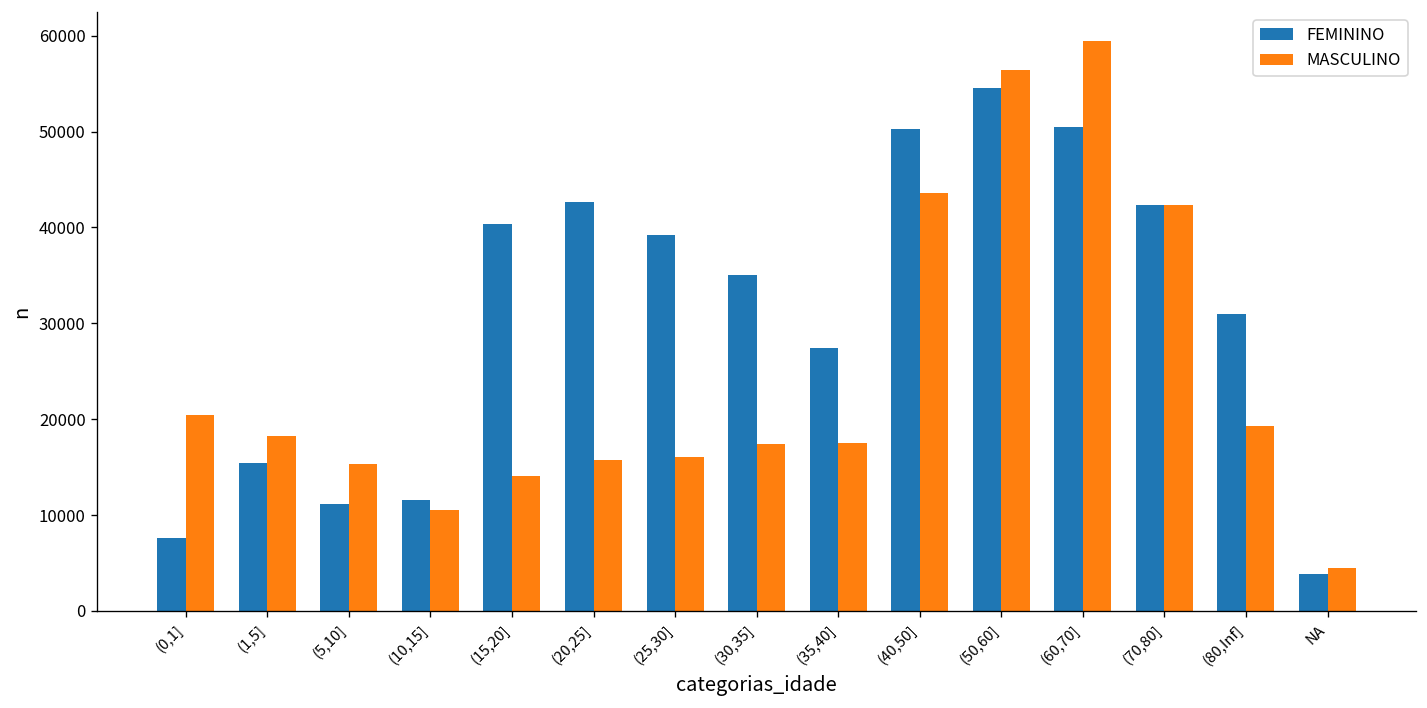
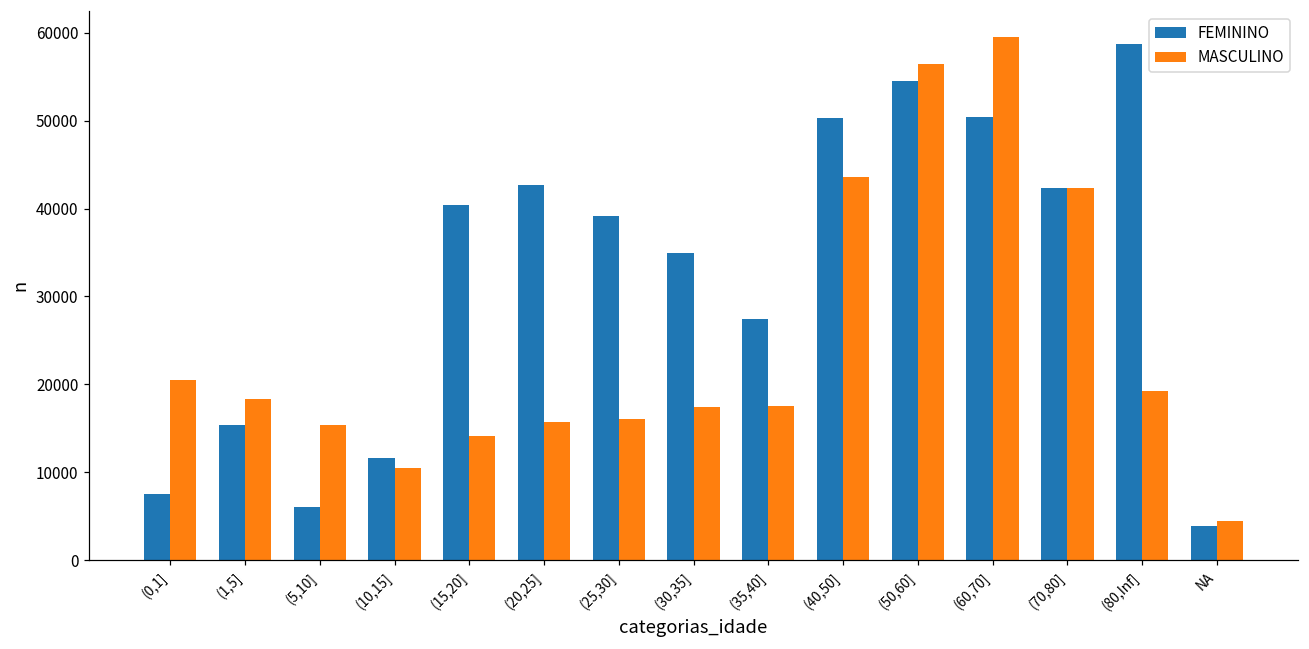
FEMININO, (5,10]: 11000 -> 6000
FEMININO, (80,Inf]: 31000 -> 59000
